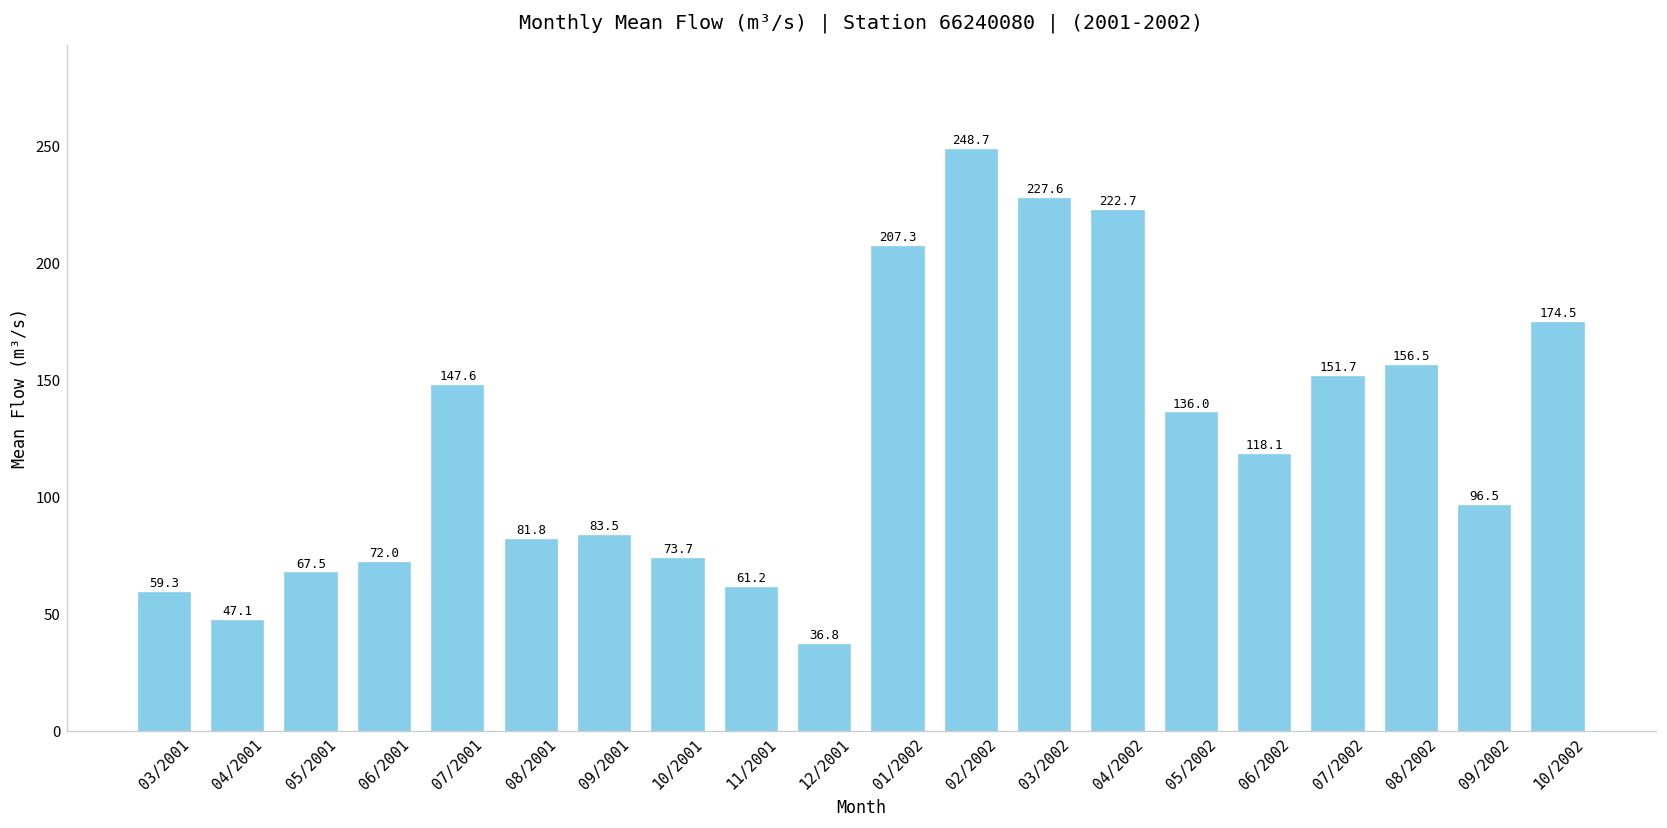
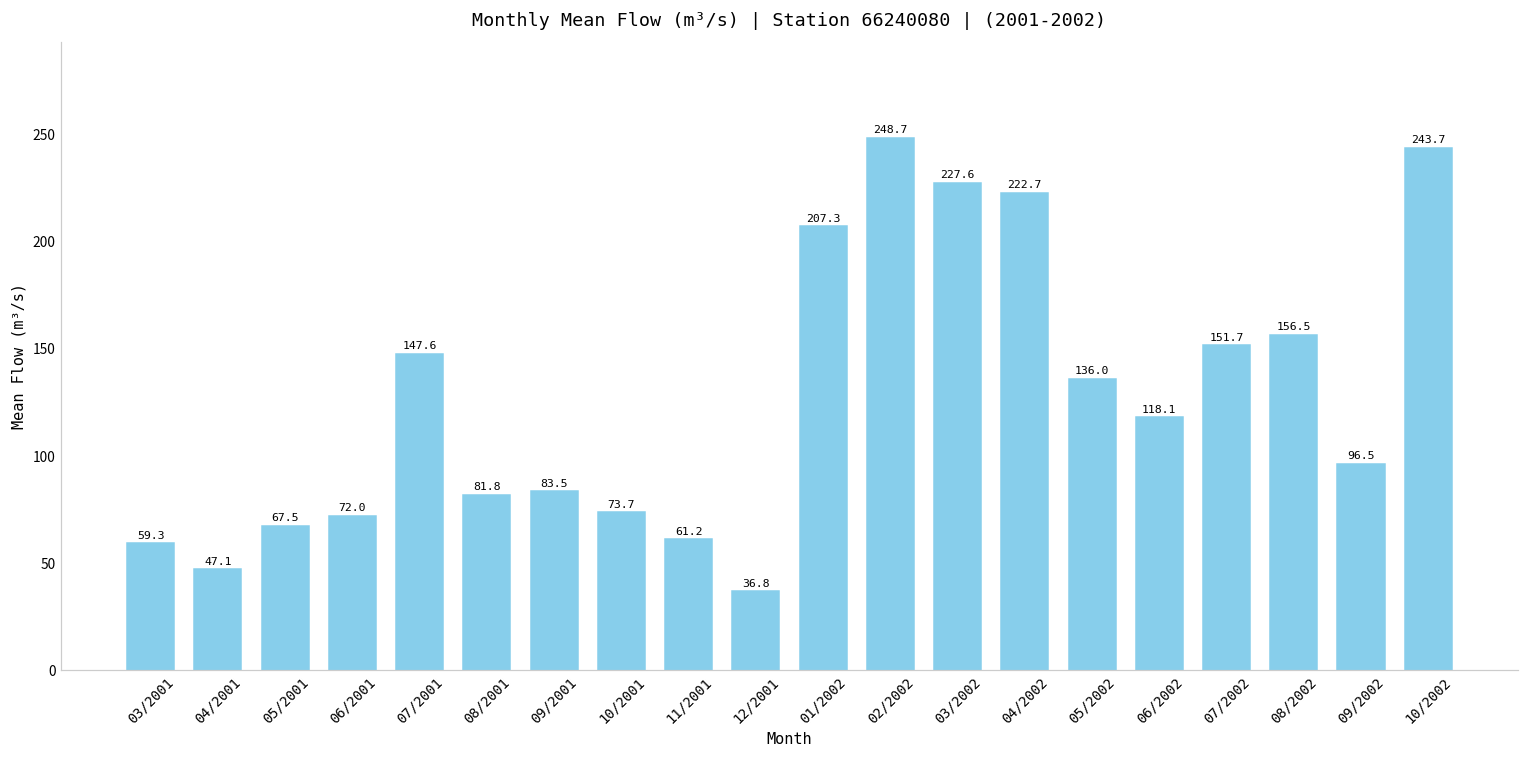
10/2002: 174.5 -> 243.7
